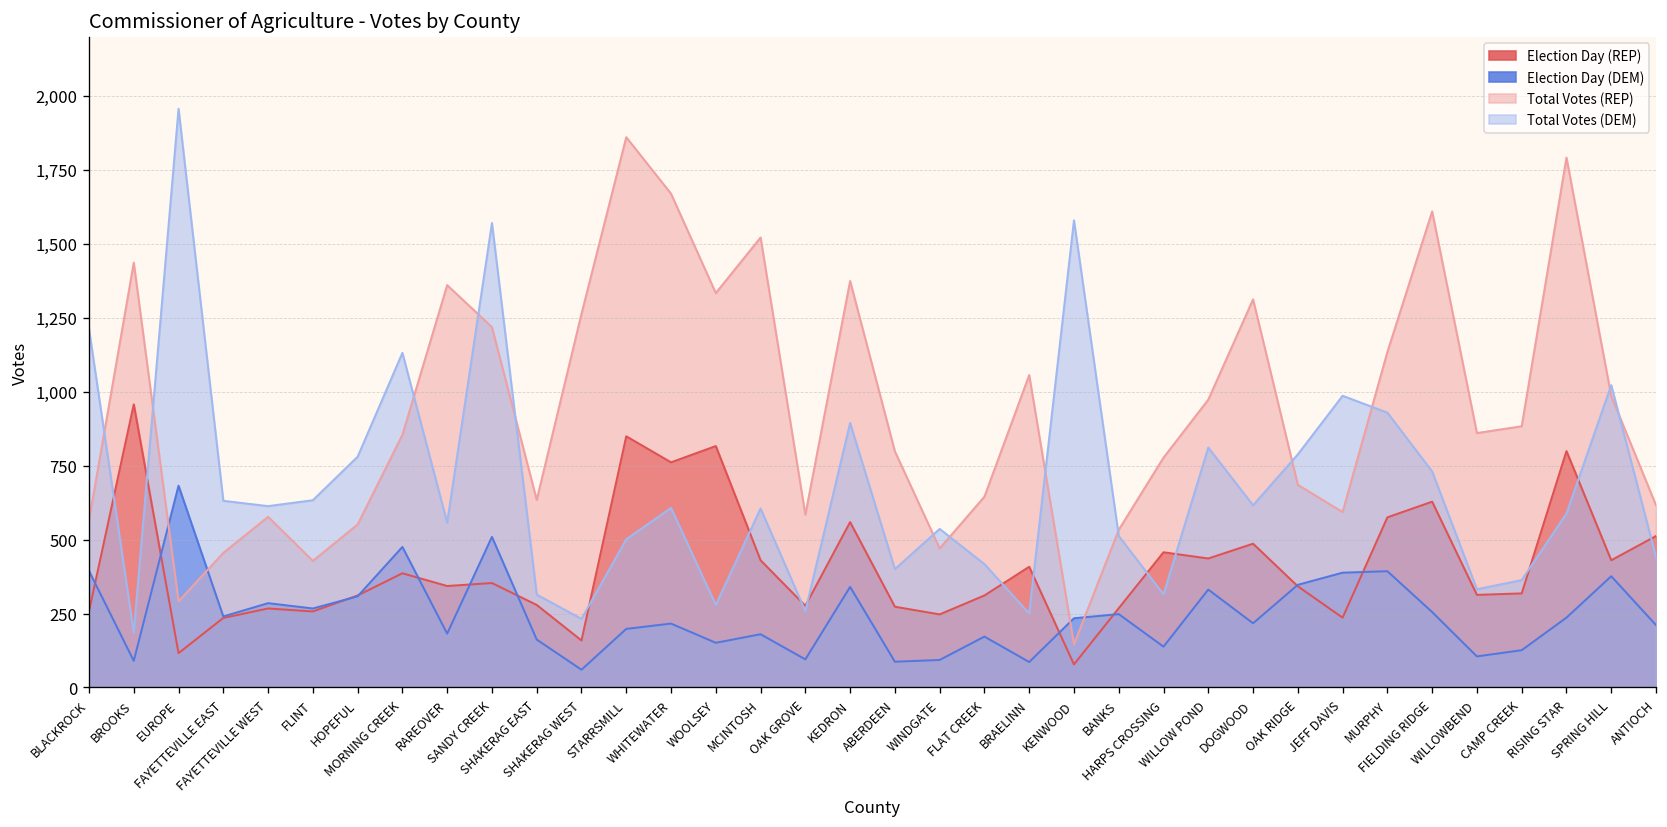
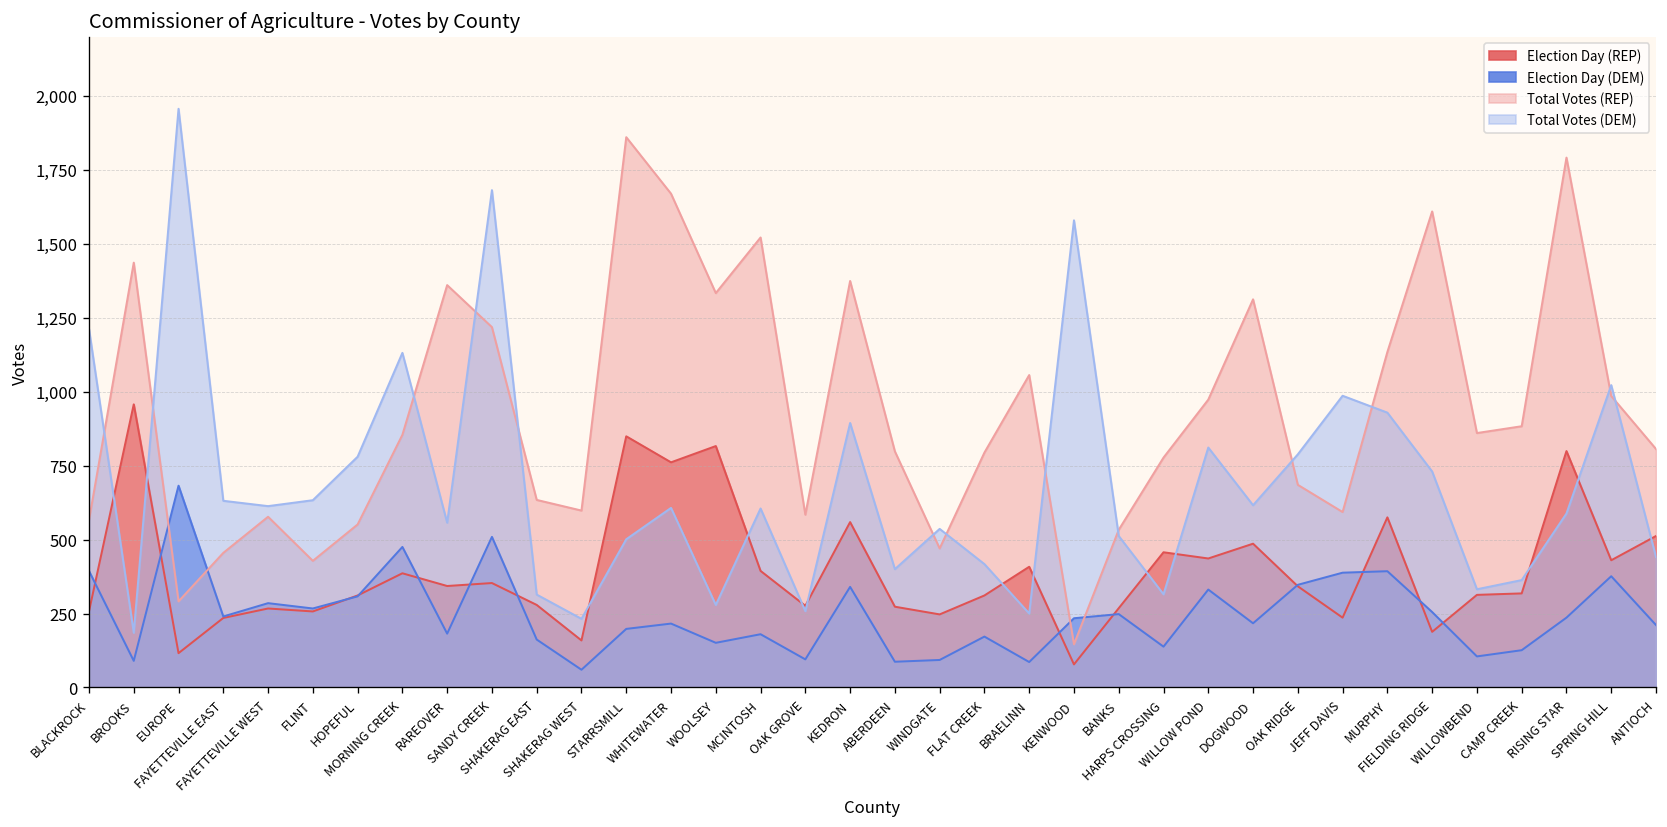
Total Votes (DEM), SANDY CREEK: 1,570 -> 1,680
Total Votes (REP), SHAKERAG WEST: 1,260 -> 600
Election Day (REP), MCINTOSH: 430 -> 390
Total Votes (REP), FLAT CREEK: 650 -> 790
Election Day (REP), FIELDING RIDGE: 630 -> 190
Total Votes (REP), ANTIOCH: 620 -> 810
